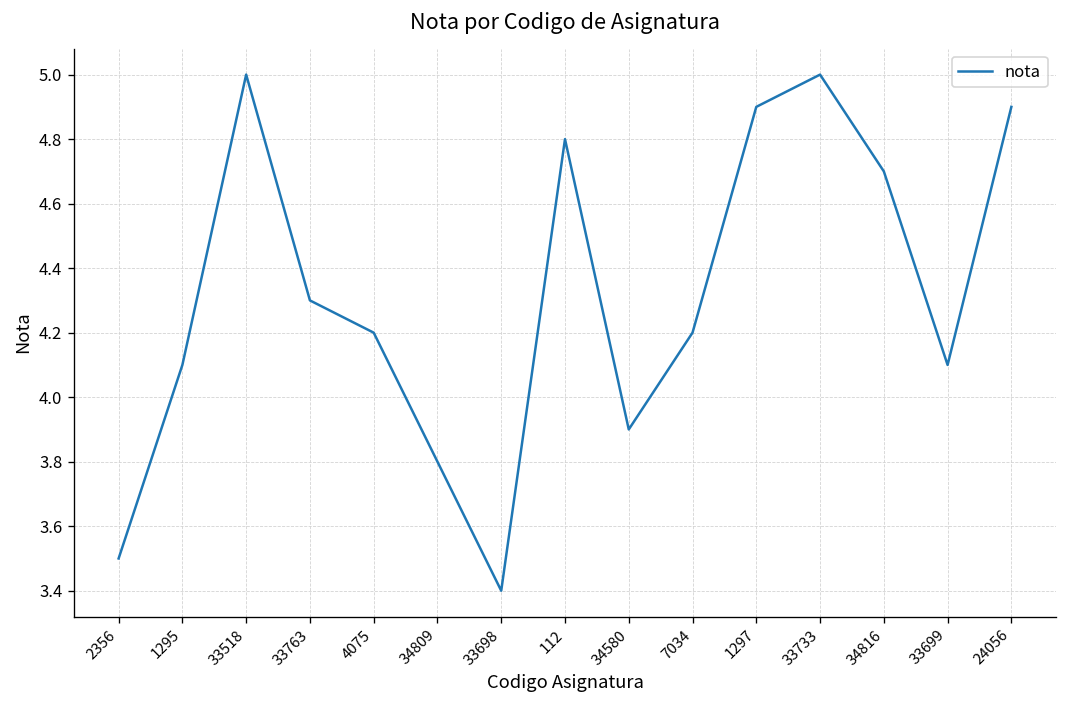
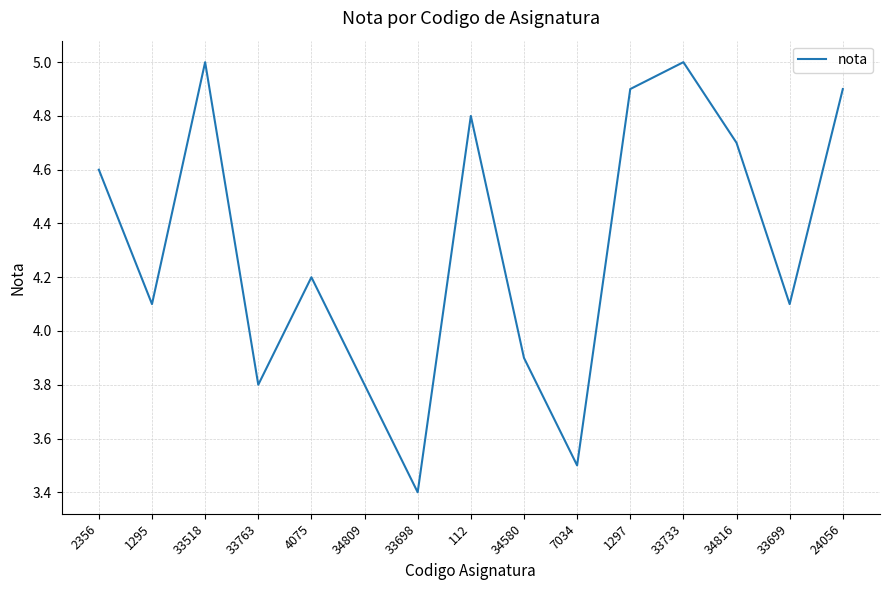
2356: 3.5 -> 4.6
33763: 4.3 -> 3.8
7034: 4.2 -> 3.5
